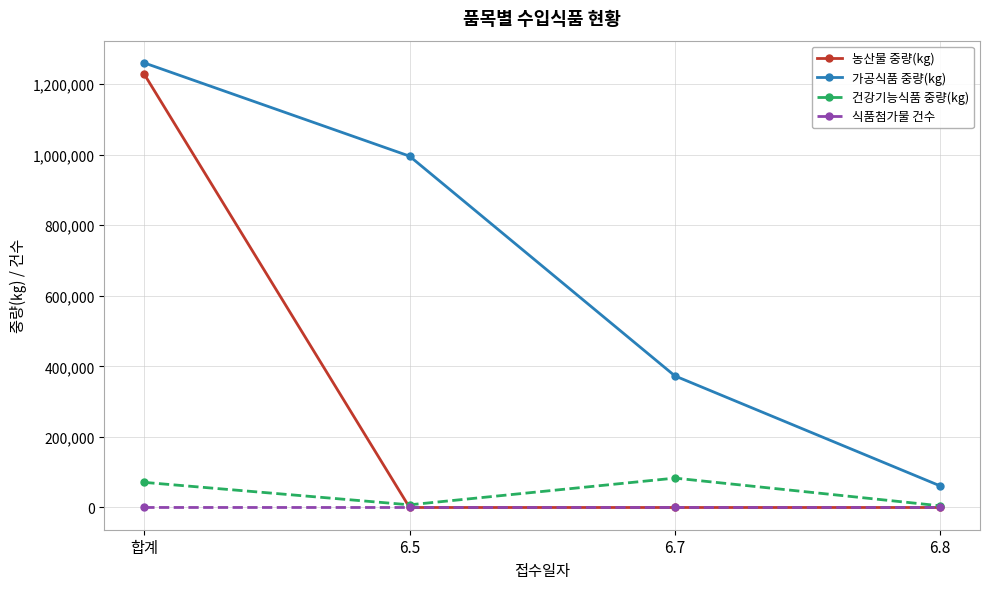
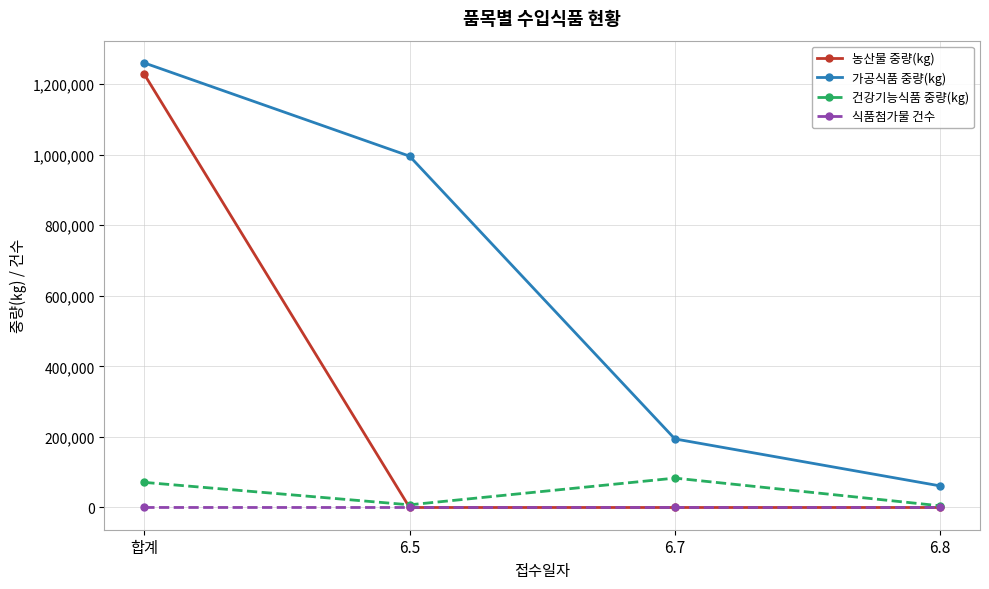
가공식품 중량(kg), 6.7: 370,000 -> 190,000
